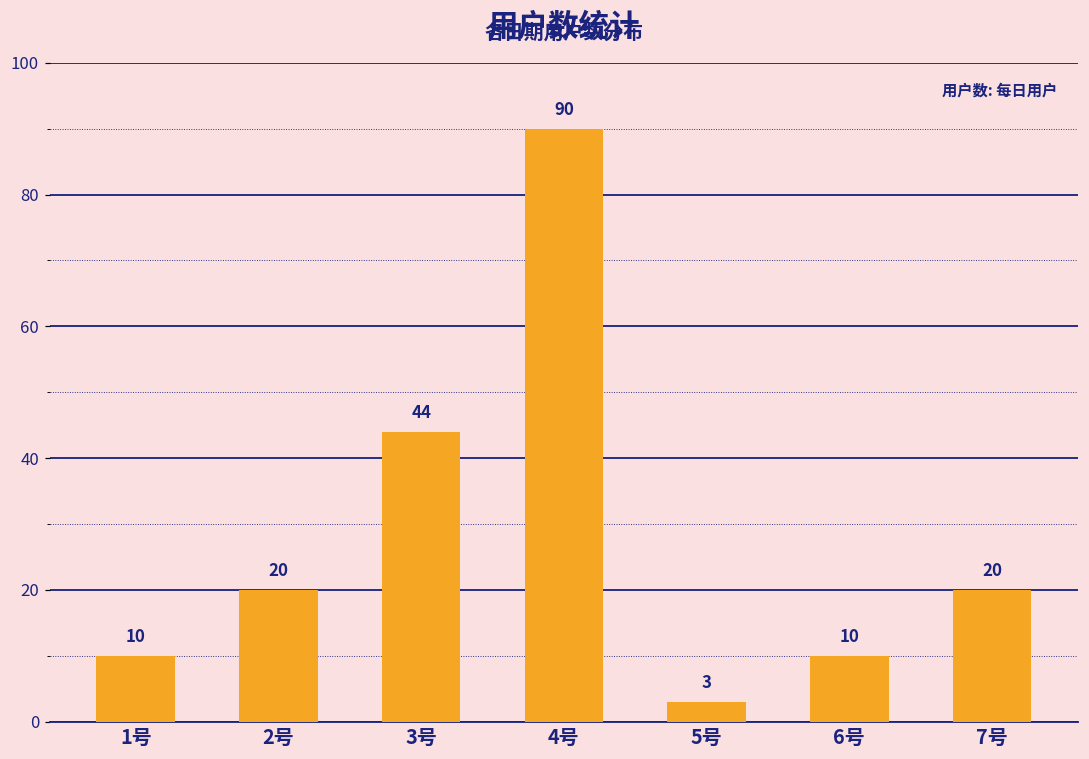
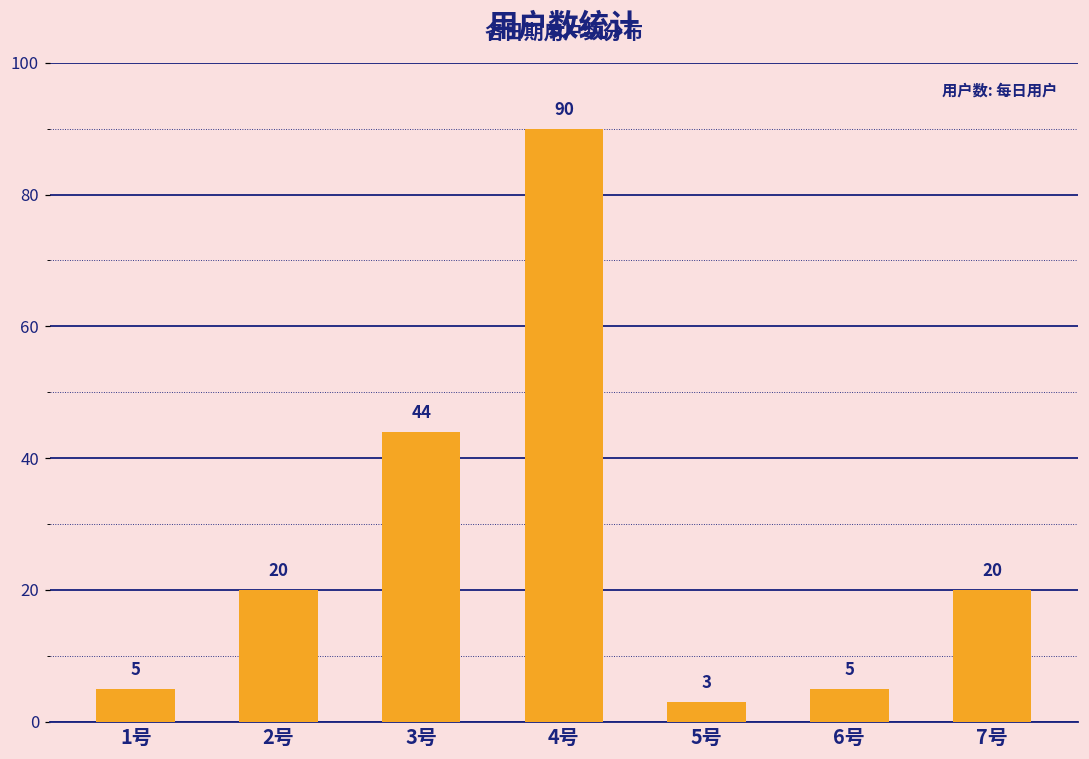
1号: 10 -> 5
6号: 10 -> 5
